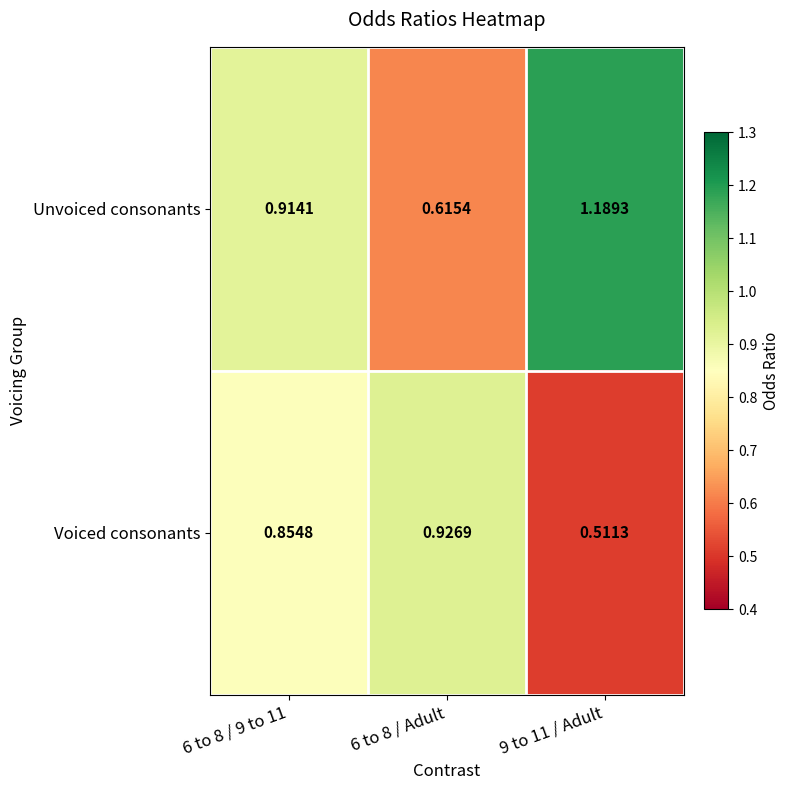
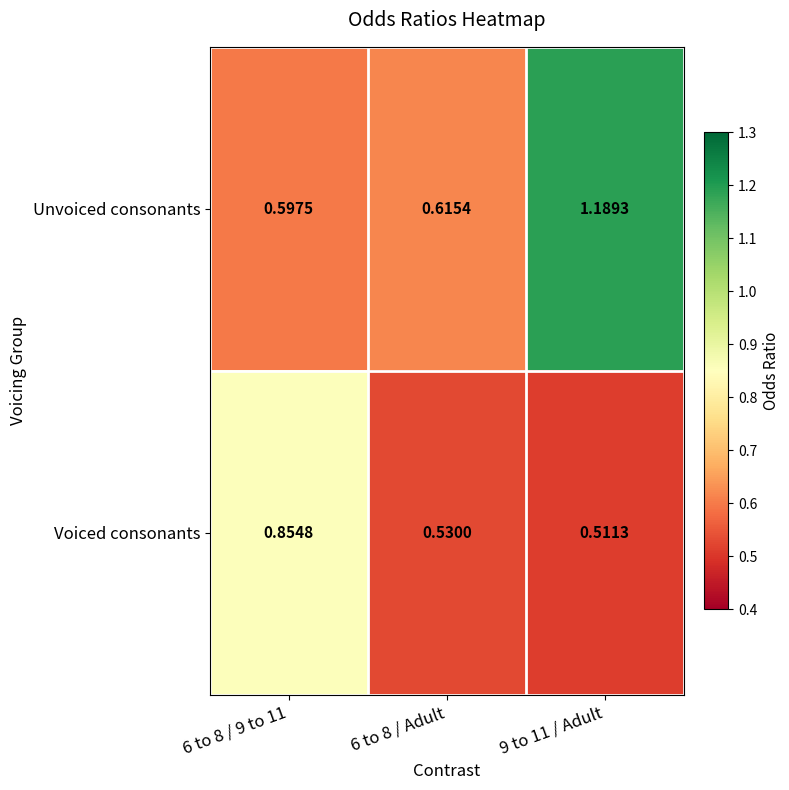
Unvoiced consonants, 6 to 8 / 9 to 11: 0.9141 -> 0.5975
Voiced consonants, 6 to 8 / Adult: 0.9269 -> 0.5300
